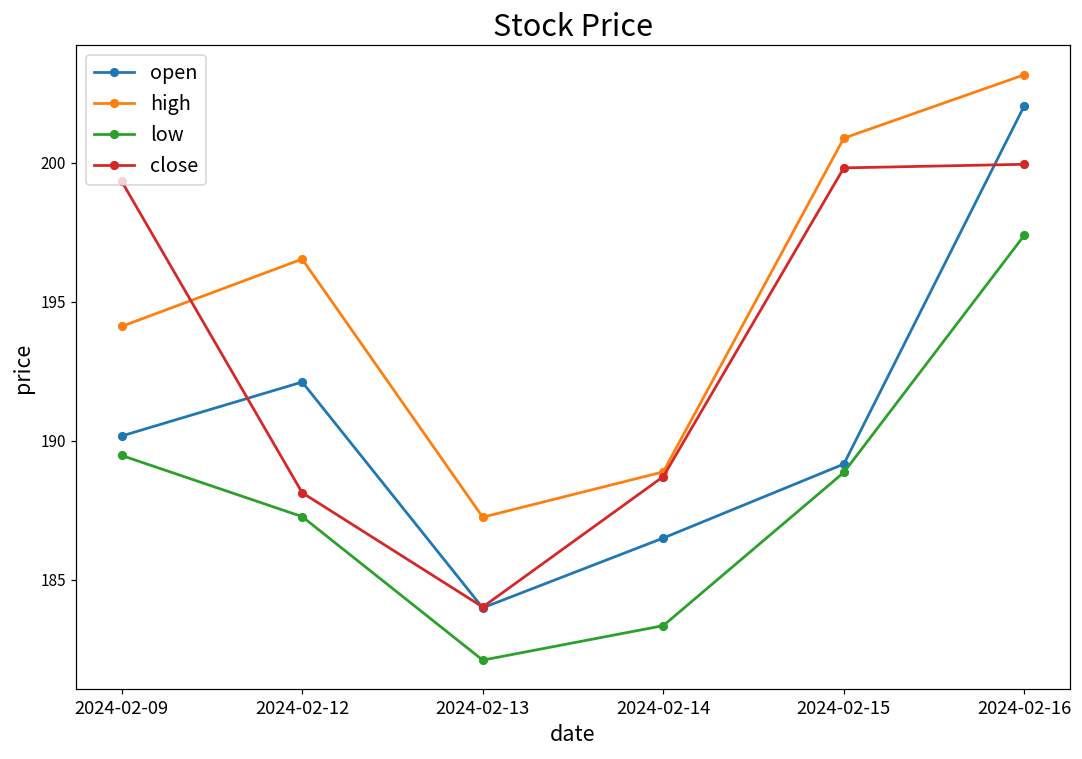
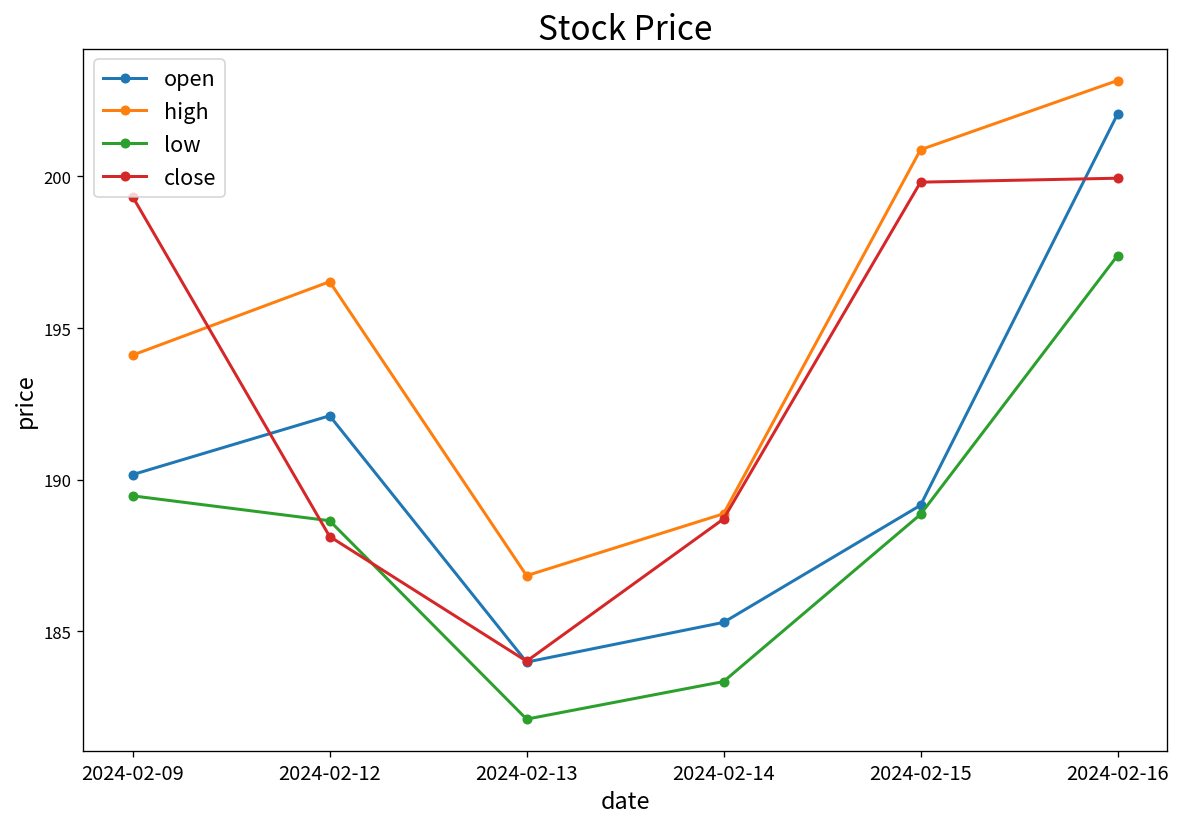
low, 2024-02-12: 187.3 -> 188.7
high, 2024-02-13: 187.3 -> 186.8
open, 2024-02-14: 186.5 -> 185.3
